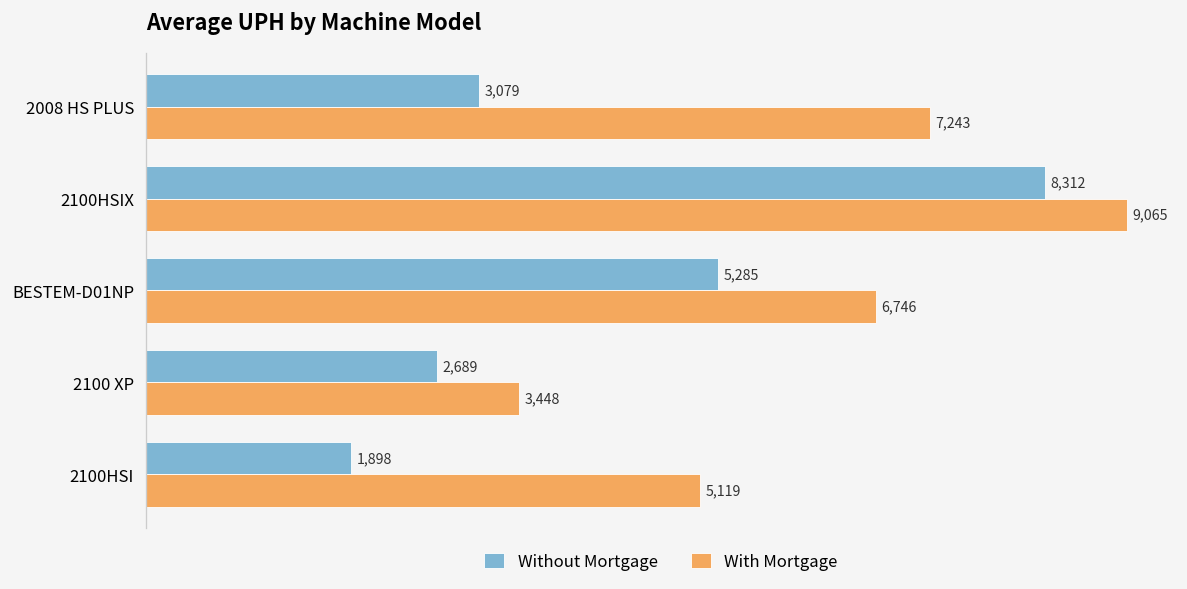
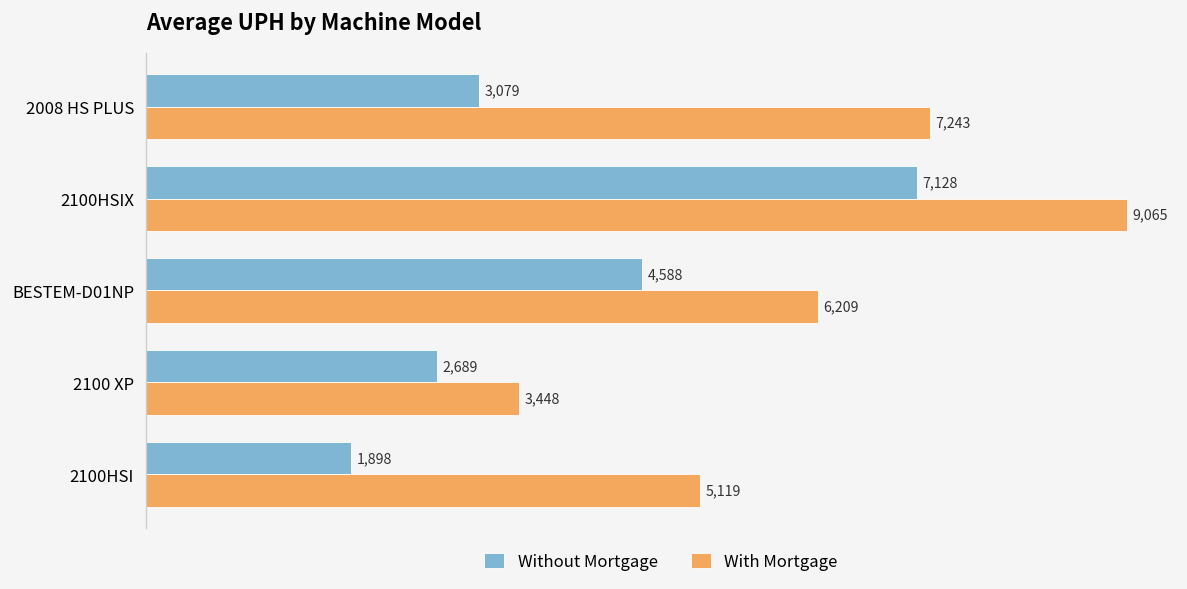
Without Mortgage, 2100HSIX: 8,312 -> 7,128
Without Mortgage, BESTEM-D01NP: 5,285 -> 4,588
With Mortgage, BESTEM-D01NP: 6,746 -> 6,209
